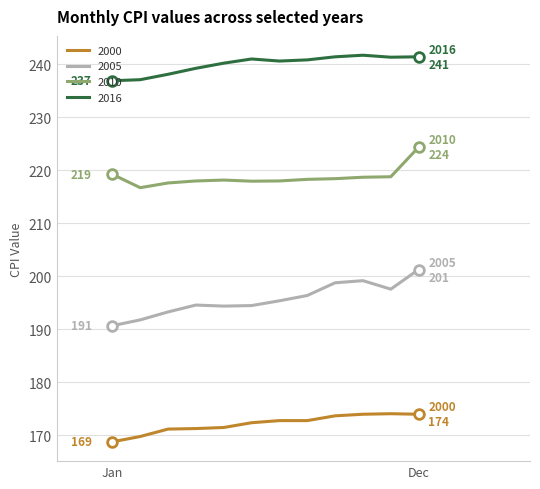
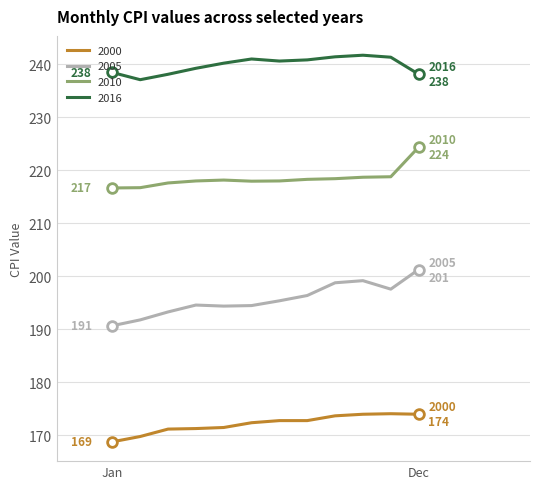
2010, Jan: 219 -> 217
2016, Jan: 237 -> 238
2016, Dec: 241 -> 238
